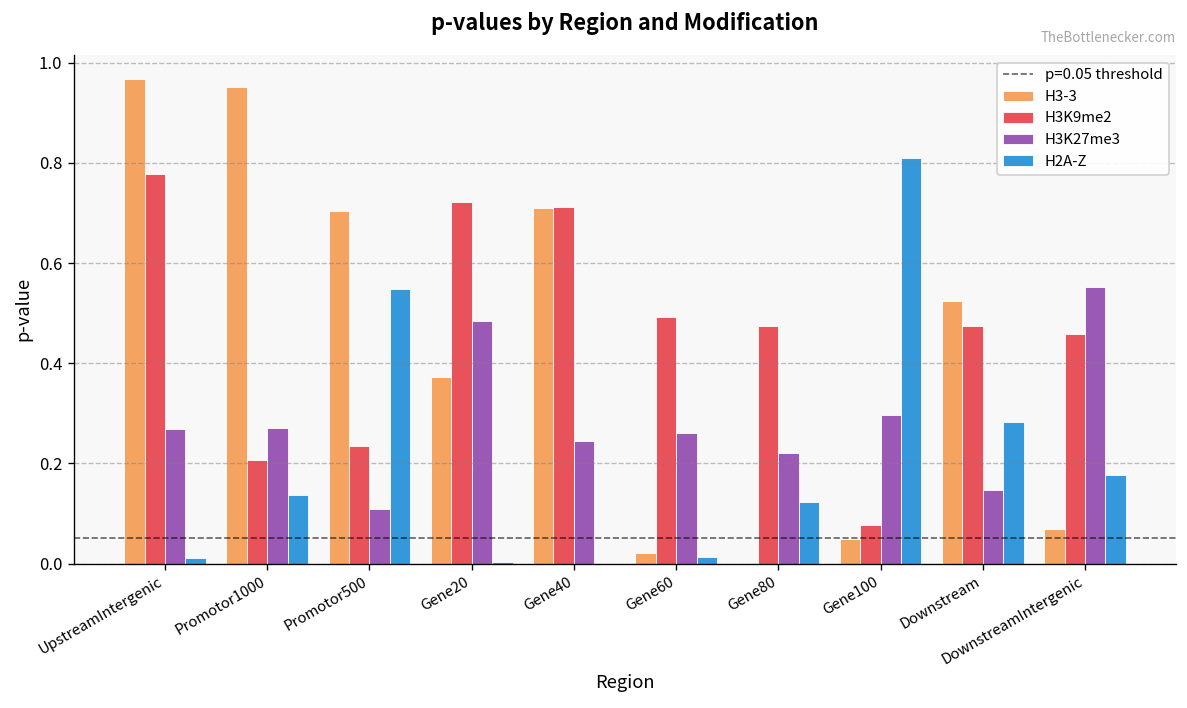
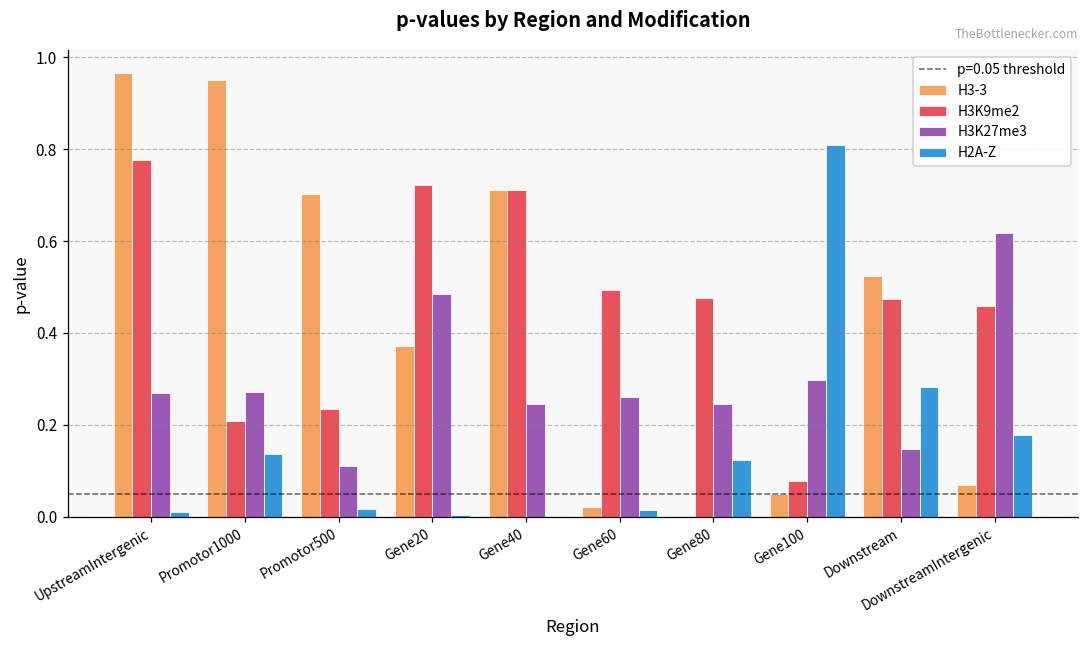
H2A-Z, Promotor500: 0.55 -> 0.02
H3K27me3, Gene80: 0.22 -> 0.24
H3K27me3, DownstreamIntergenic: 0.55 -> 0.62
